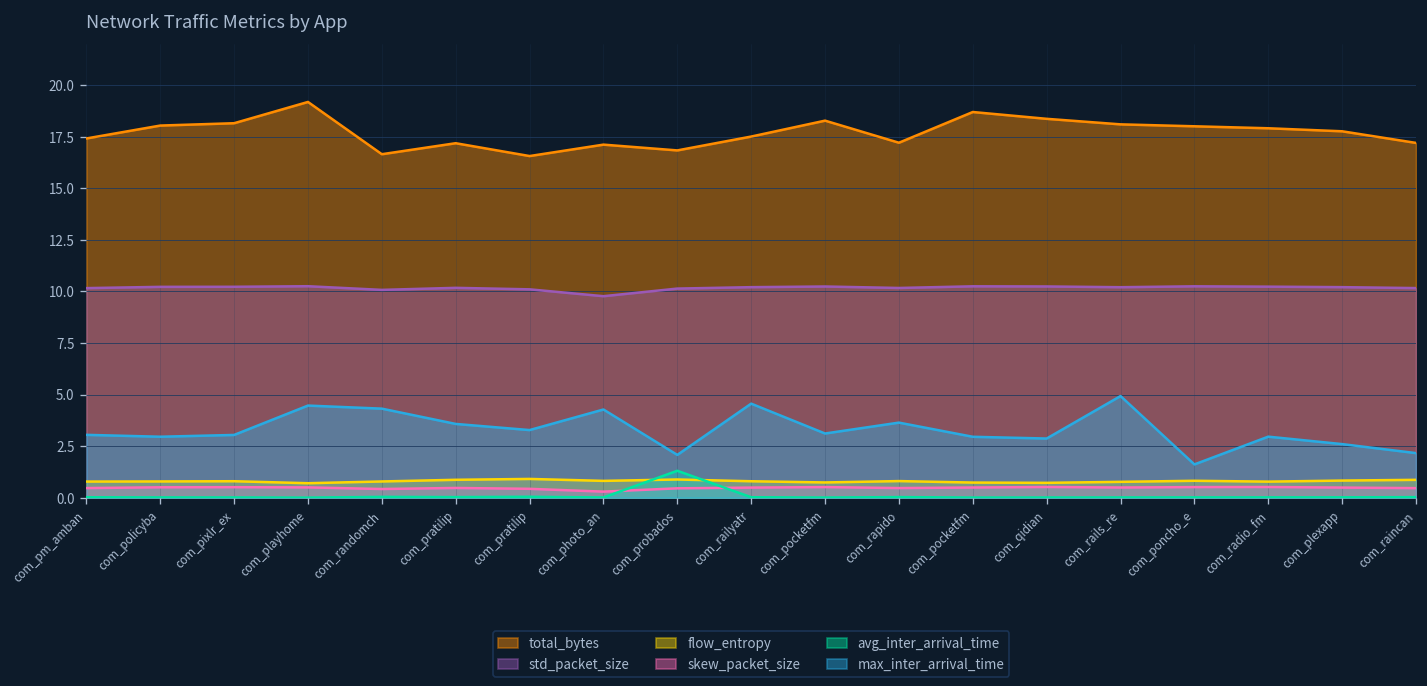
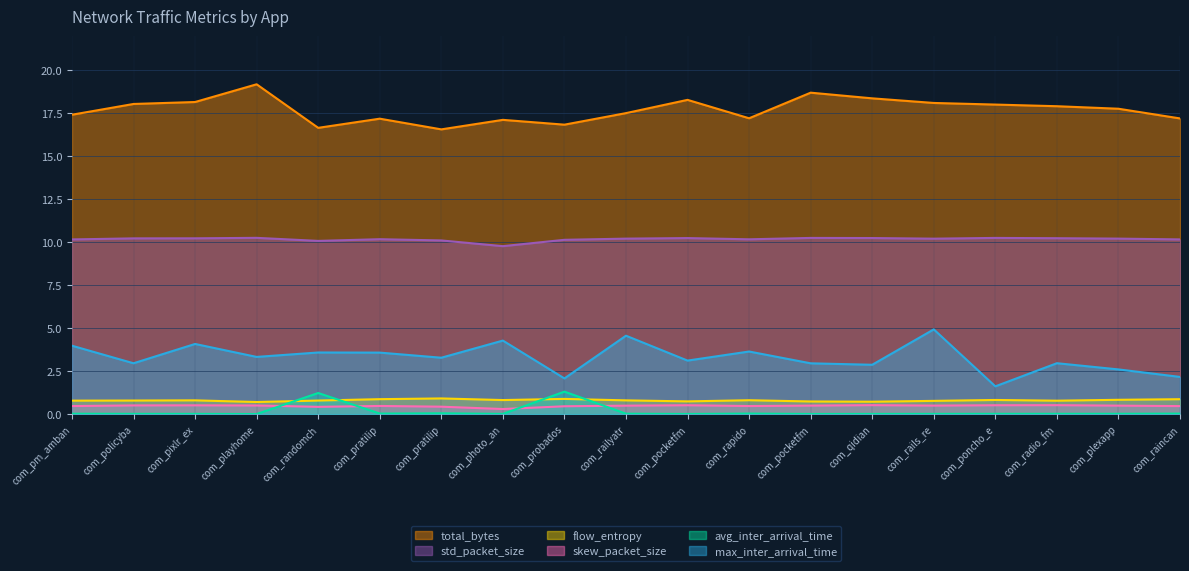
max_inter_arrival_time, com_pm_amban: 3.0 -> 4.0
max_inter_arrival_time, com_pixlr_ex: 3.0 -> 4.1
max_inter_arrival_time, com_playhome: 4.5 -> 3.3
avg_inter_arrival_time, com_randomch: 0.0 -> 1.2
max_inter_arrival_time, com_randomch: 4.3 -> 3.6
